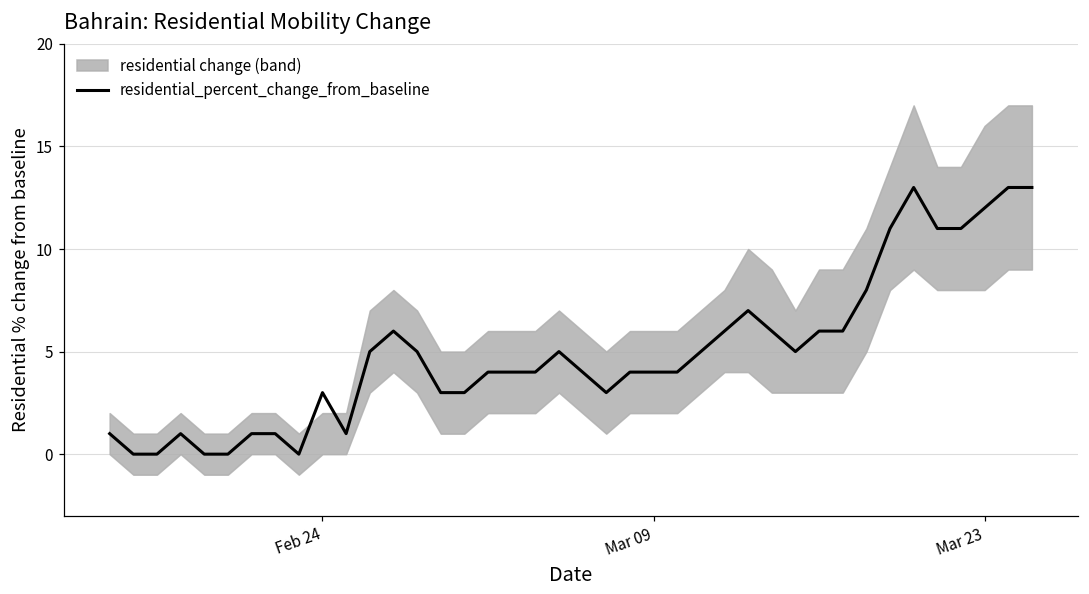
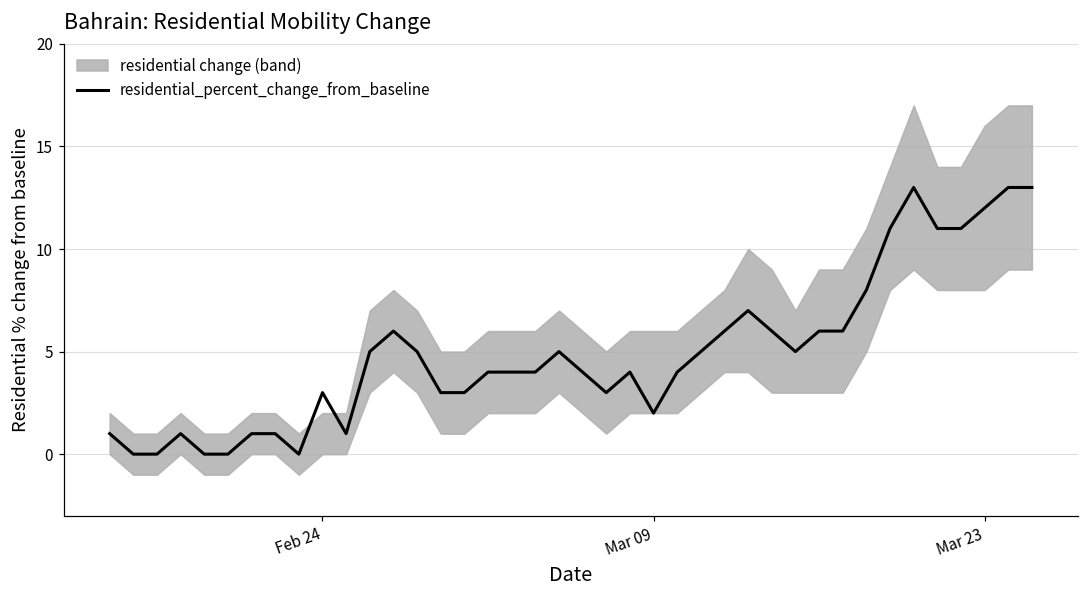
residential_percent_change_from_baseline, Mar 09: 4 -> 2
